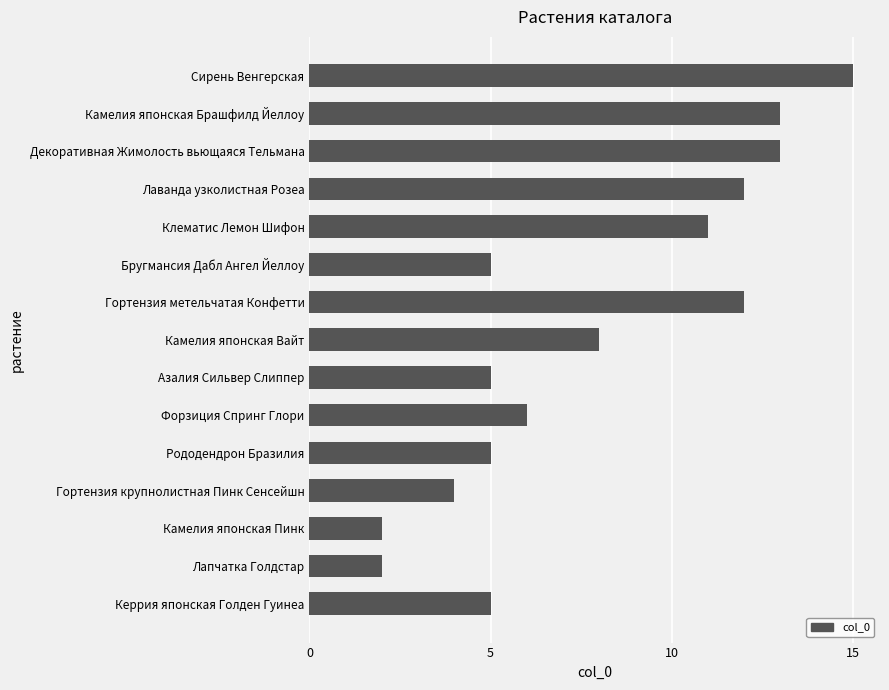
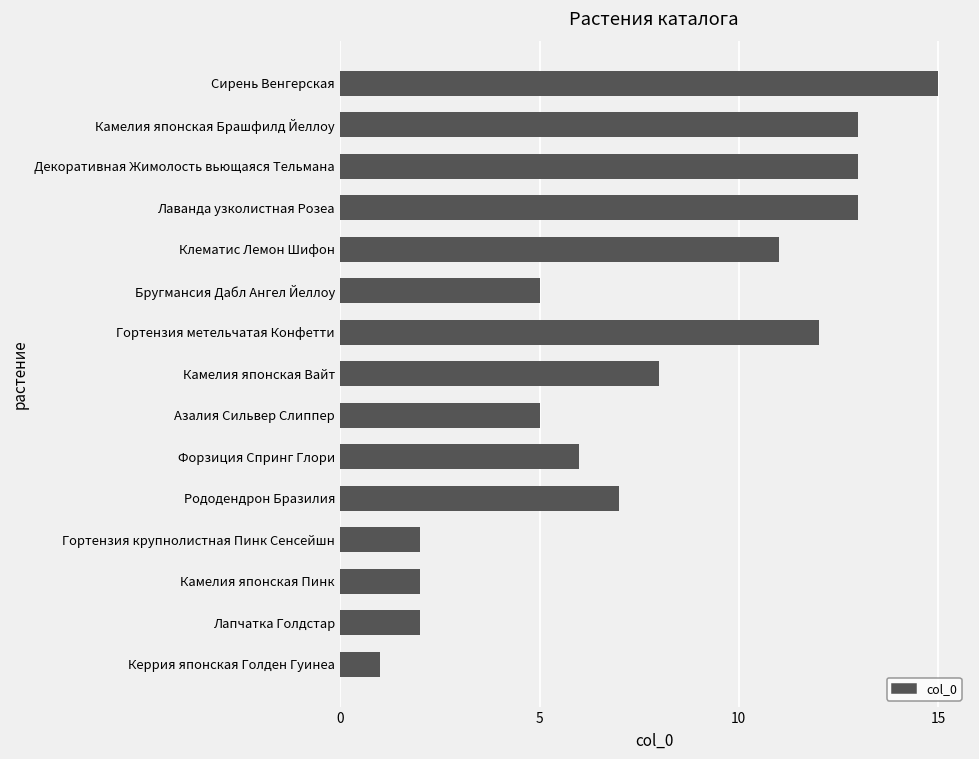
Лаванда узколистная Розеа: 12 -> 13
Рододендрон Бразилия: 5 -> 7
Гортензия крупнолистная Пинк Сенсейшн: 4 -> 2
Керрия японская Голден Гуинеа: 5 -> 1
